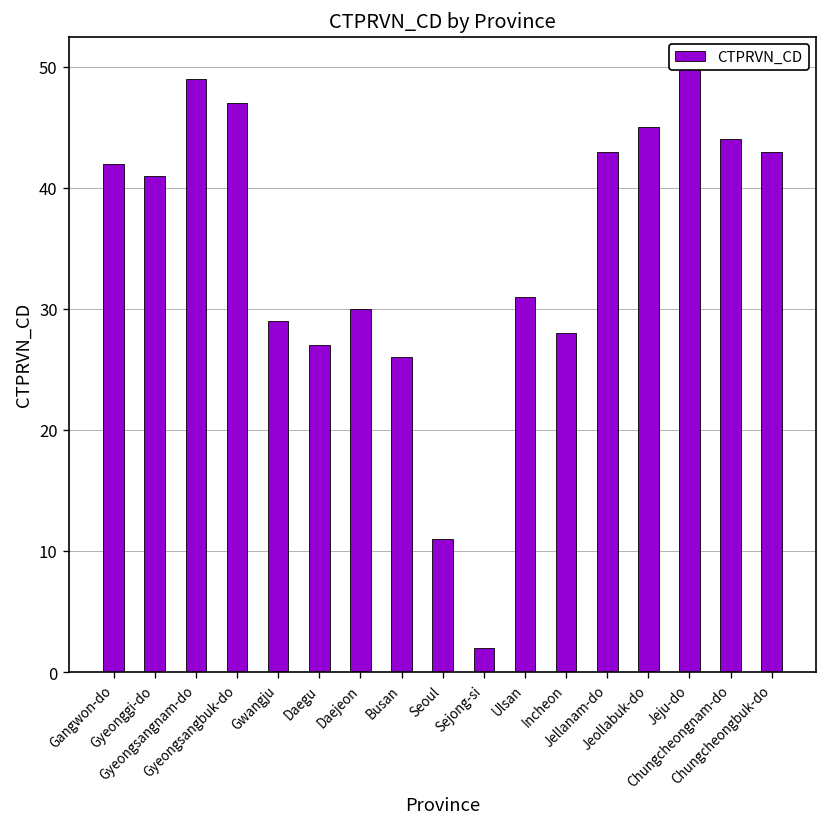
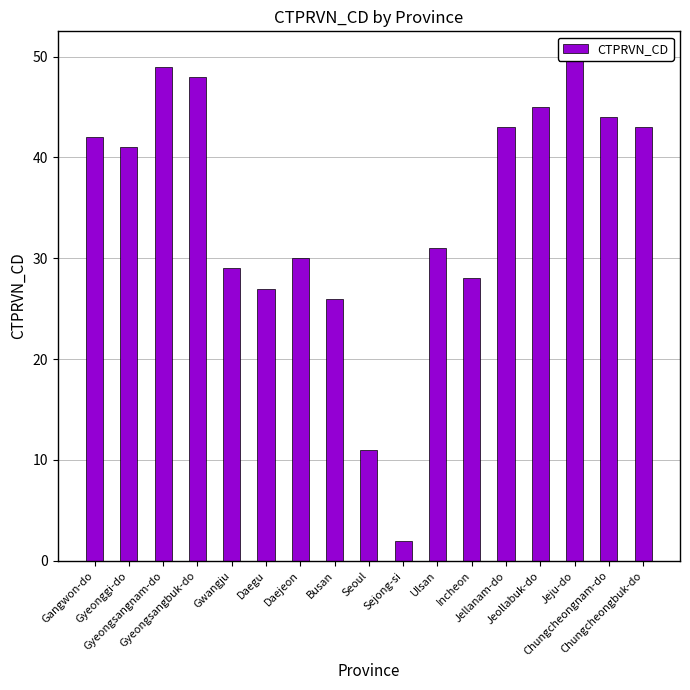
Gyeongsangbuk-do: 47 -> 48
